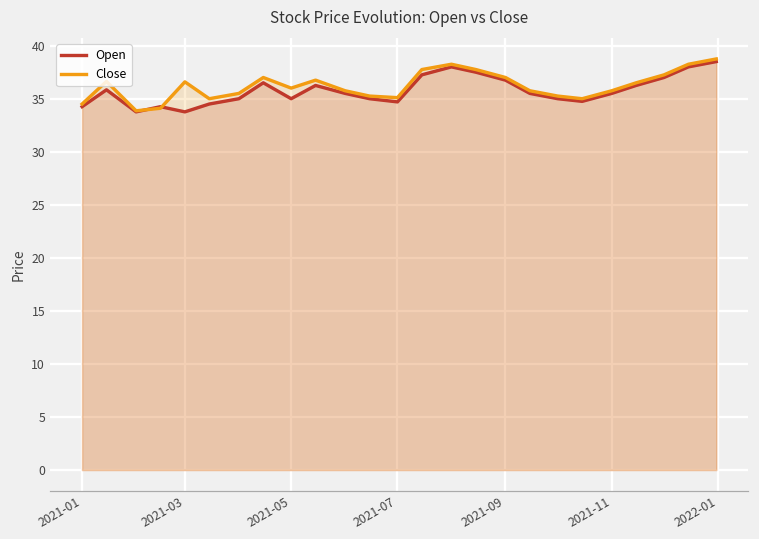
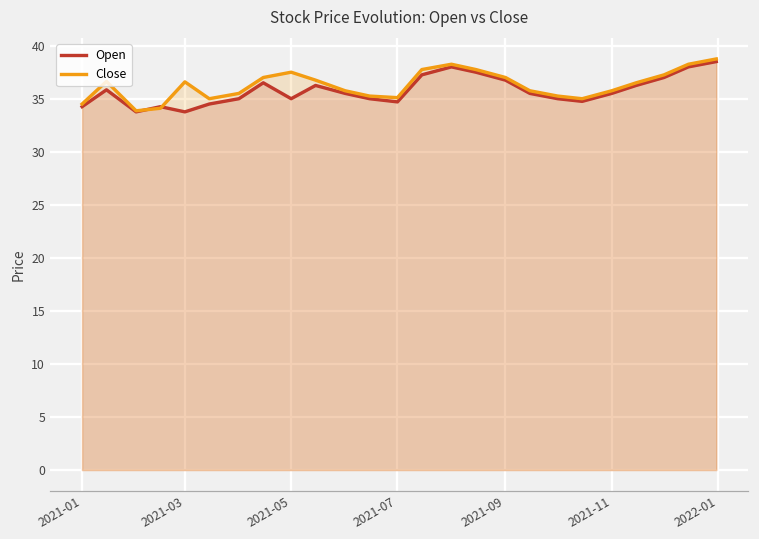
Close, 2021-05: 36 -> 38
